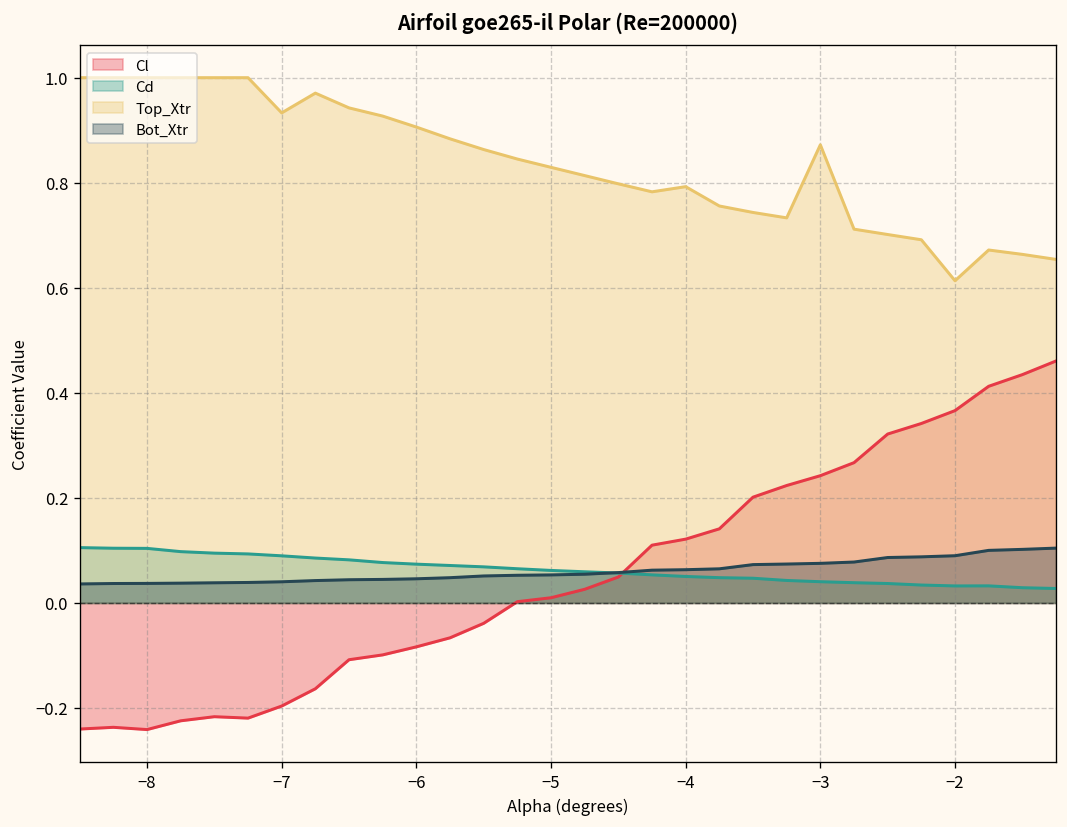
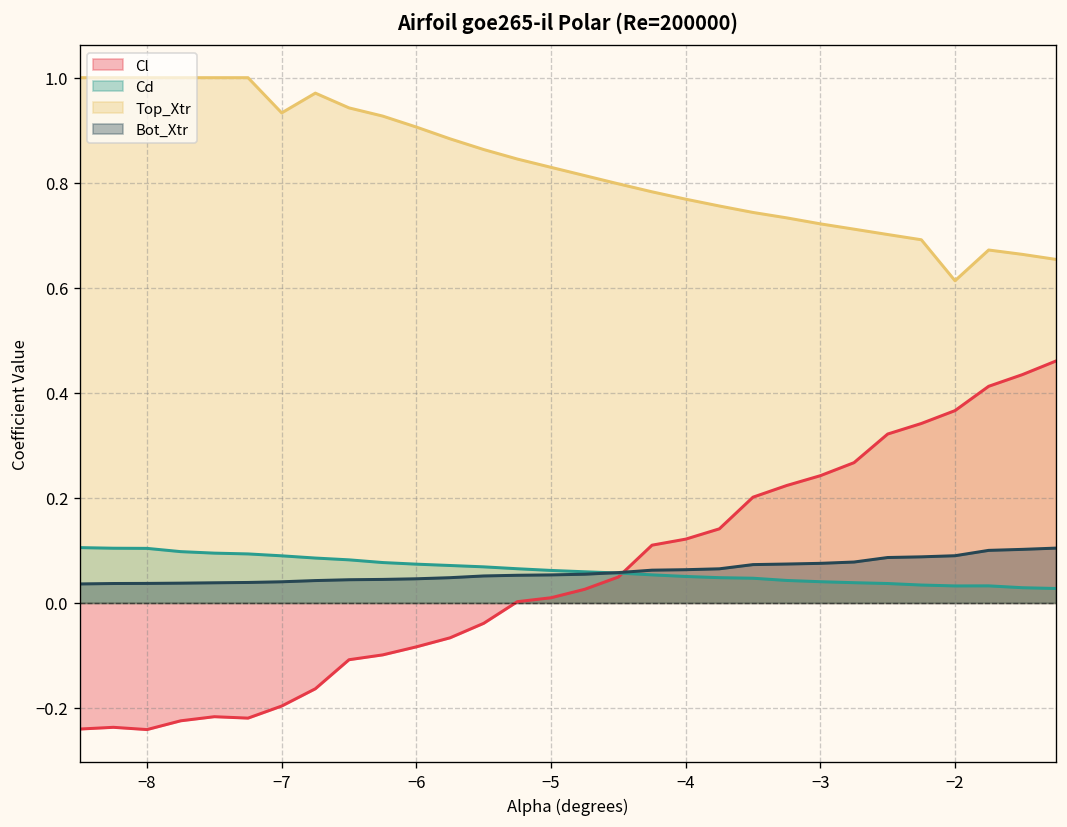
Top_Xtr, −4: 0.79 -> 0.77
Top_Xtr, −3: 0.87 -> 0.72
